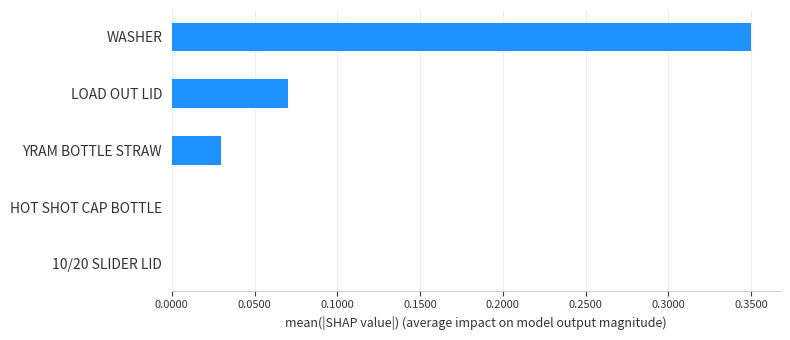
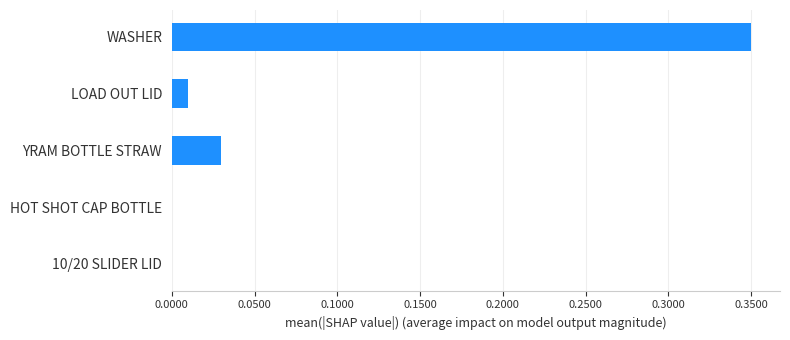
LOAD OUT LID: 0.07 -> 0.01
